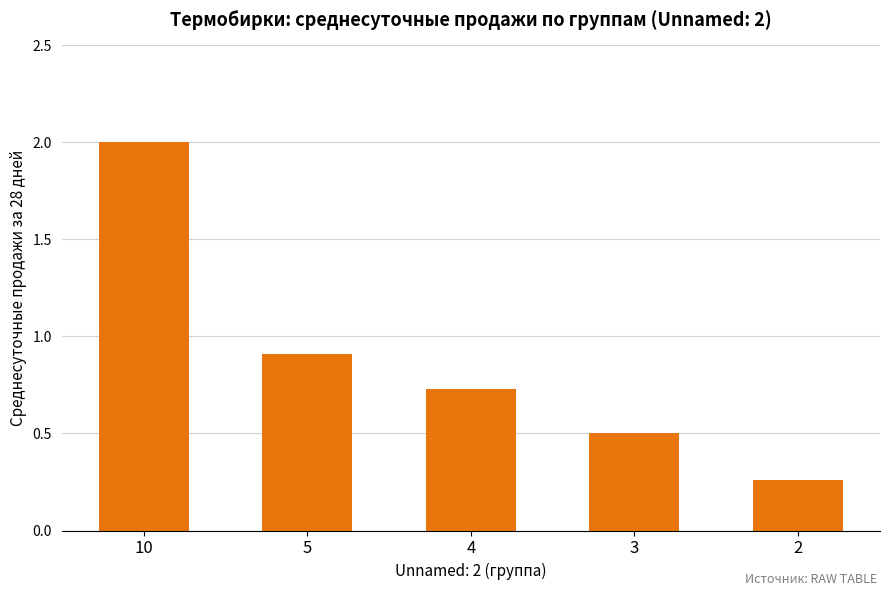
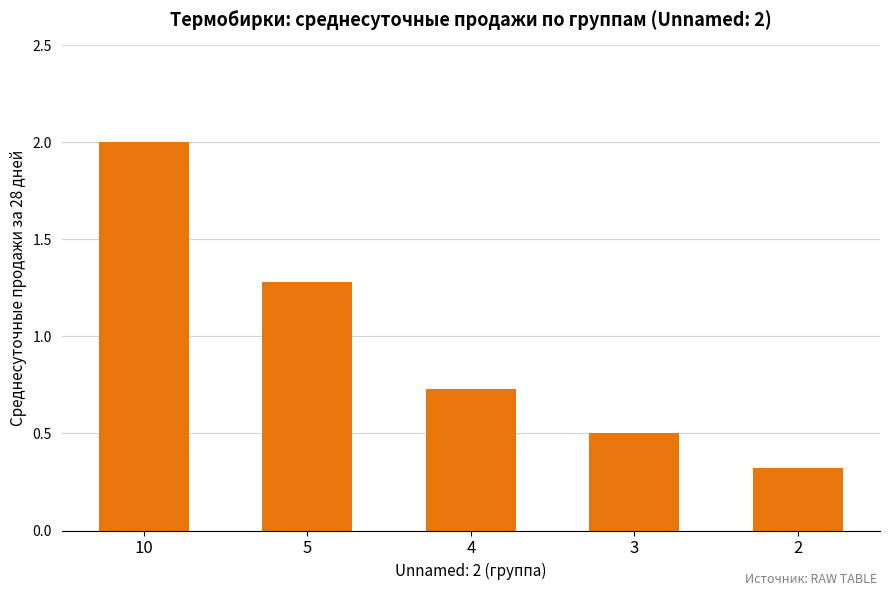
5: 0.91 -> 1.28
2: 0.26 -> 0.32
